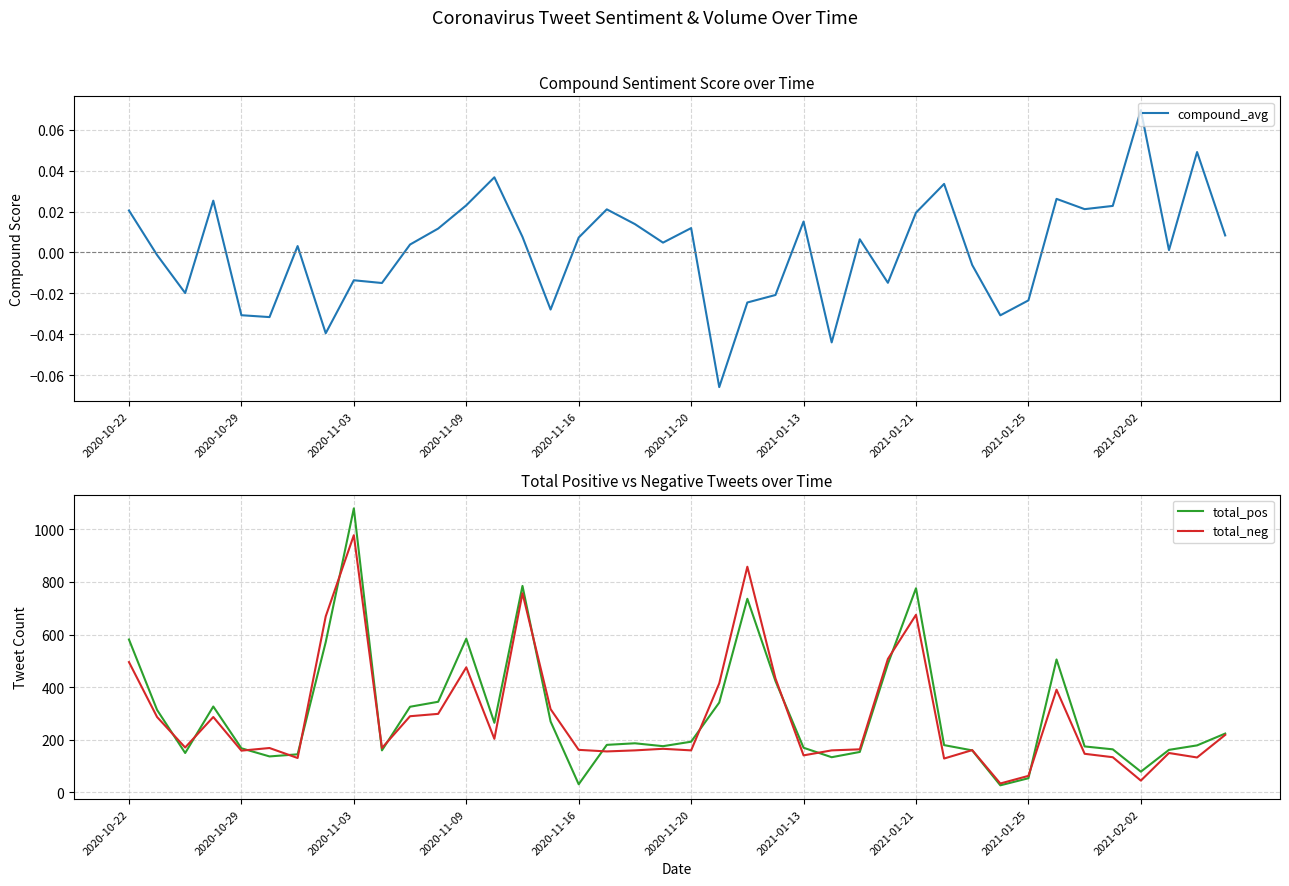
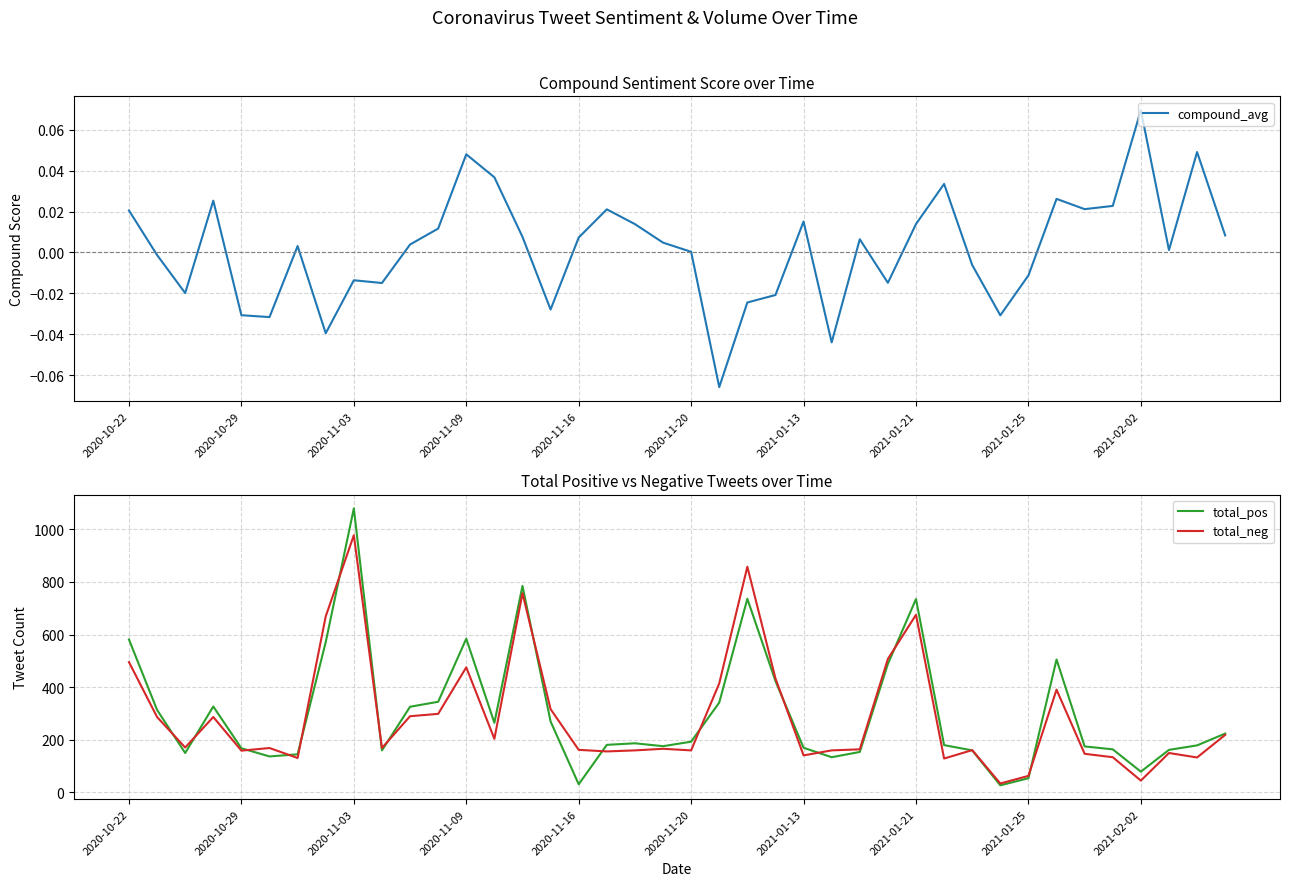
Compound Sentiment Score over Time, 2020-11-09: 0.023 -> 0.048
Compound Sentiment Score over Time, 2020-11-20: 0.012 -> 0.000
Compound Sentiment Score over Time, 2021-01-21: 0.019 -> 0.014
Compound Sentiment Score over Time, 2021-01-25: -0.023 -> -0.011
Total Positive vs Negative Tweets over Time, total_pos, 2021-01-21: 780 -> 740
